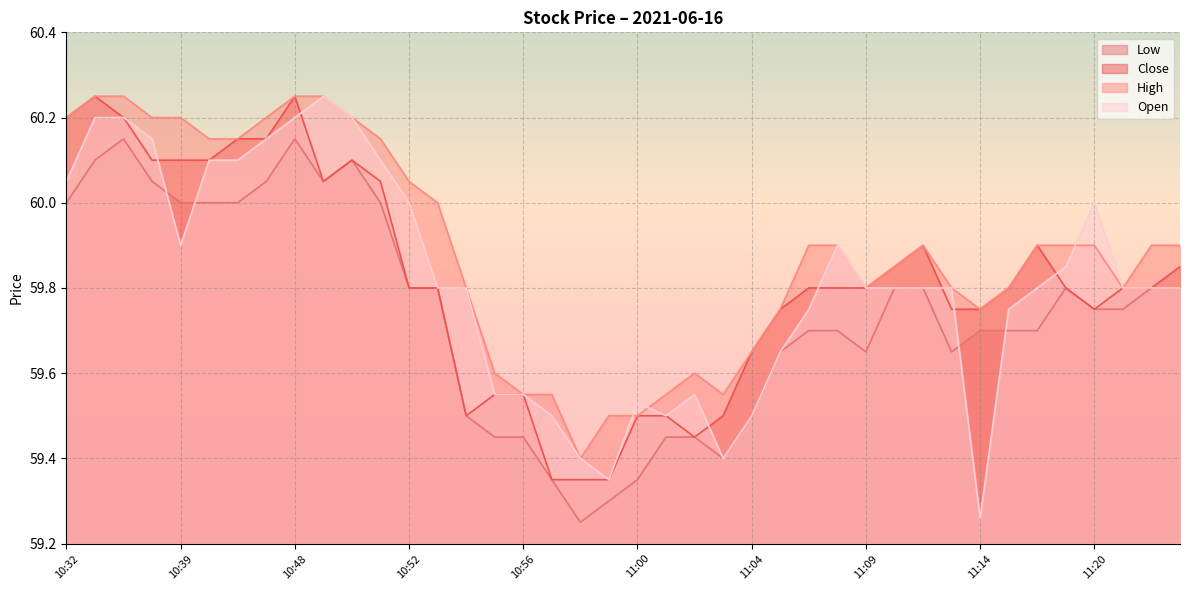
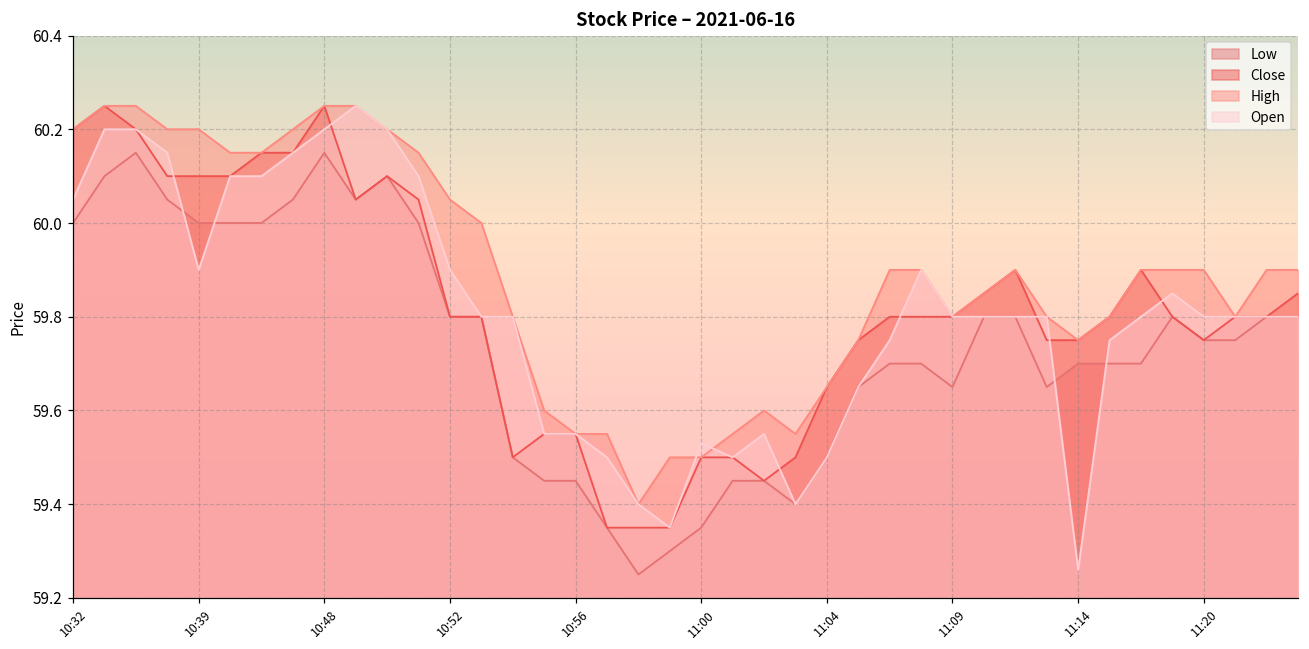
Open, 10:52: 60.0 -> 59.9
Open, 11:20: 60.0 -> 59.8
